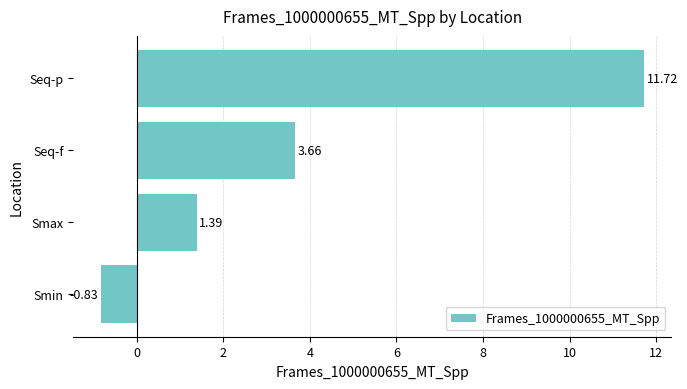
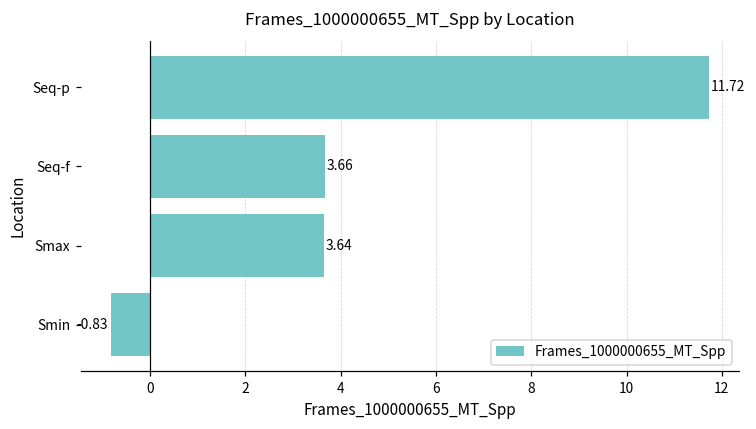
Smax: 1.39 -> 3.64
